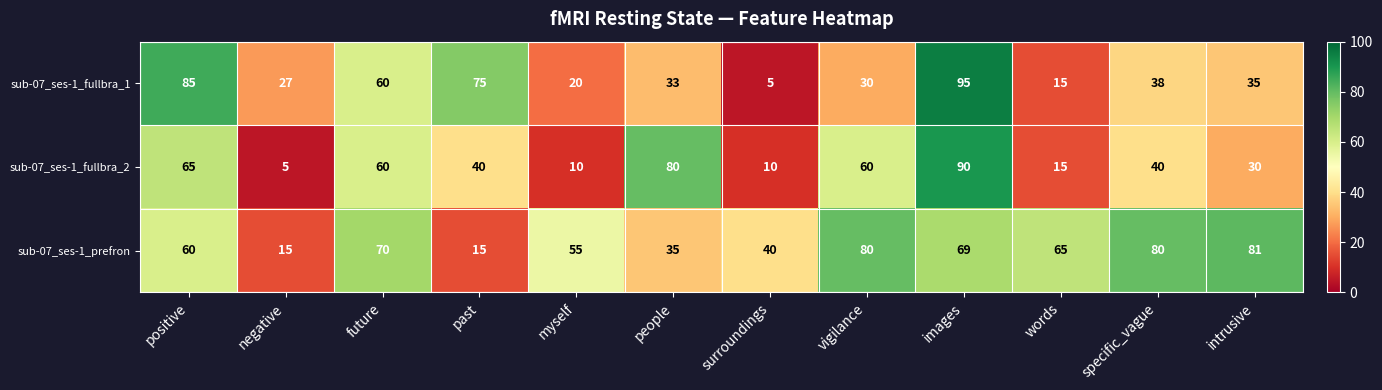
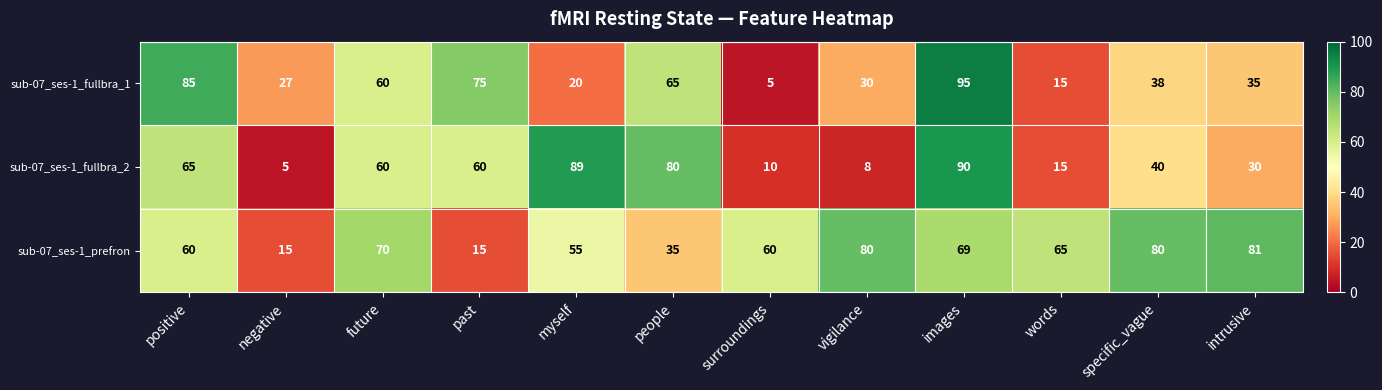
sub-07_ses-1_fullbra_1, people: 33 -> 65
sub-07_ses-1_fullbra_2, past: 40 -> 60
sub-07_ses-1_fullbra_2, myself: 10 -> 89
sub-07_ses-1_fullbra_2, vigilance: 60 -> 8
sub-07_ses-1_prefron, surroundings: 40 -> 60
